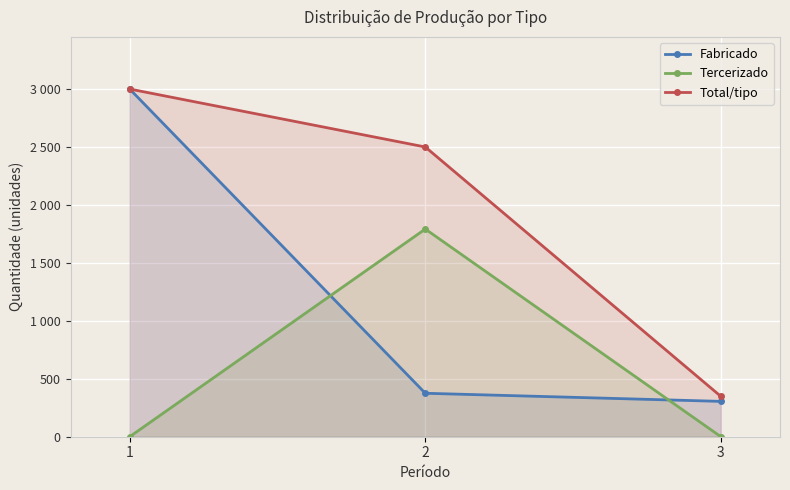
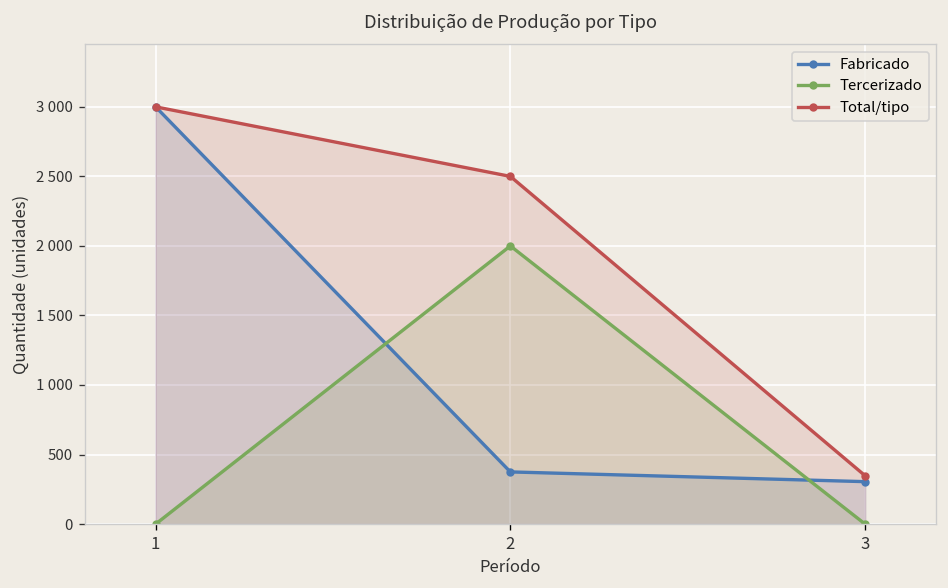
Tercerizado, 2: 1790 -> 2000
